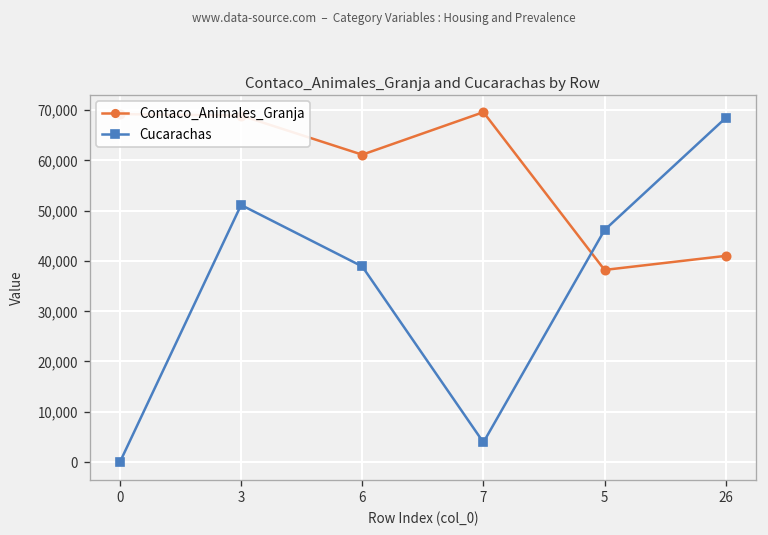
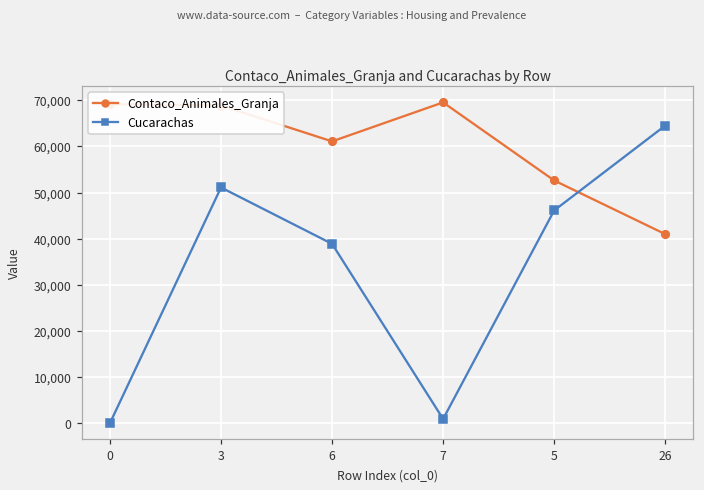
Cucarachas, 7: 4,000 -> 1,000
Contaco_Animales_Granja, 5: 38,000 -> 53,000
Cucarachas, 26: 68,000 -> 65,000
